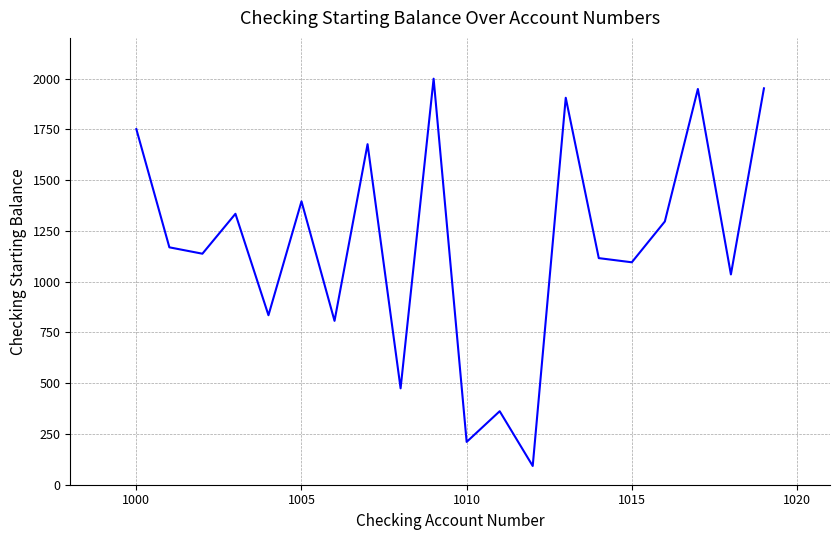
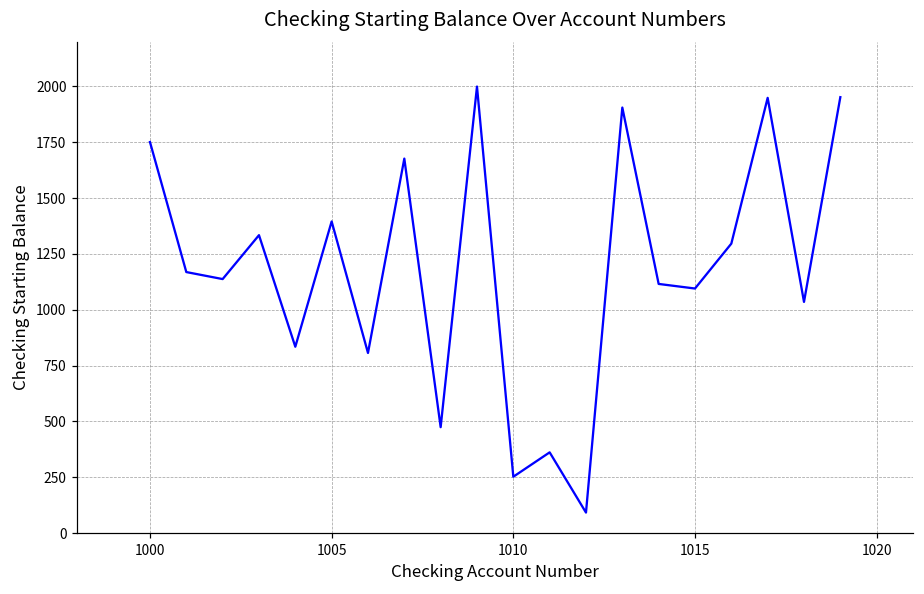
1010: 210 -> 250
